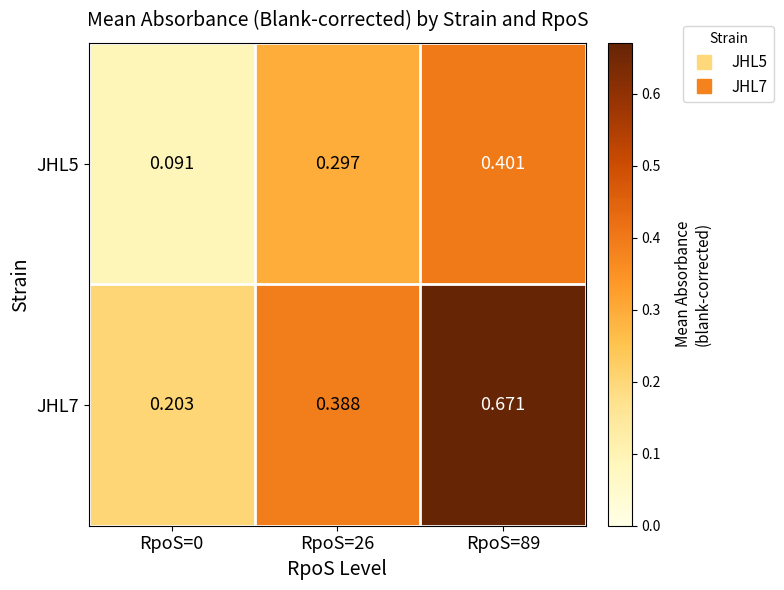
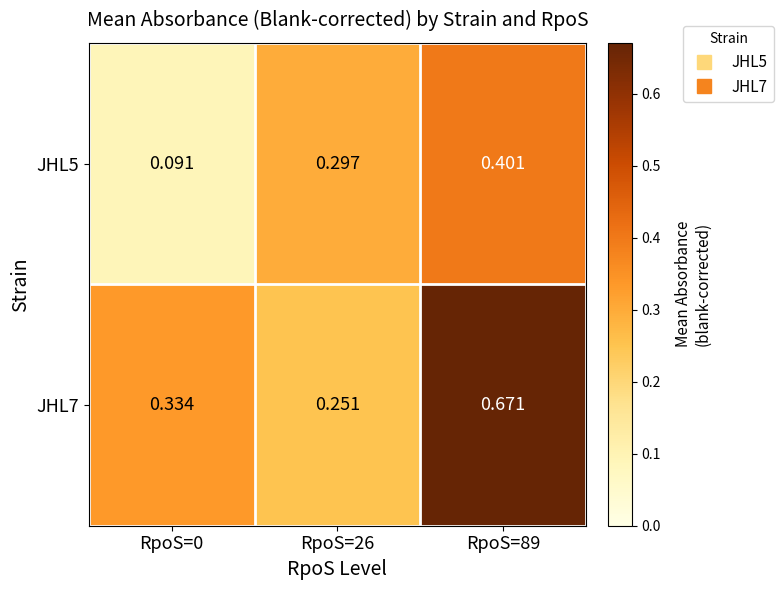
JHL7, RpoS=0: 0.203 -> 0.334
JHL7, RpoS=26: 0.388 -> 0.251
